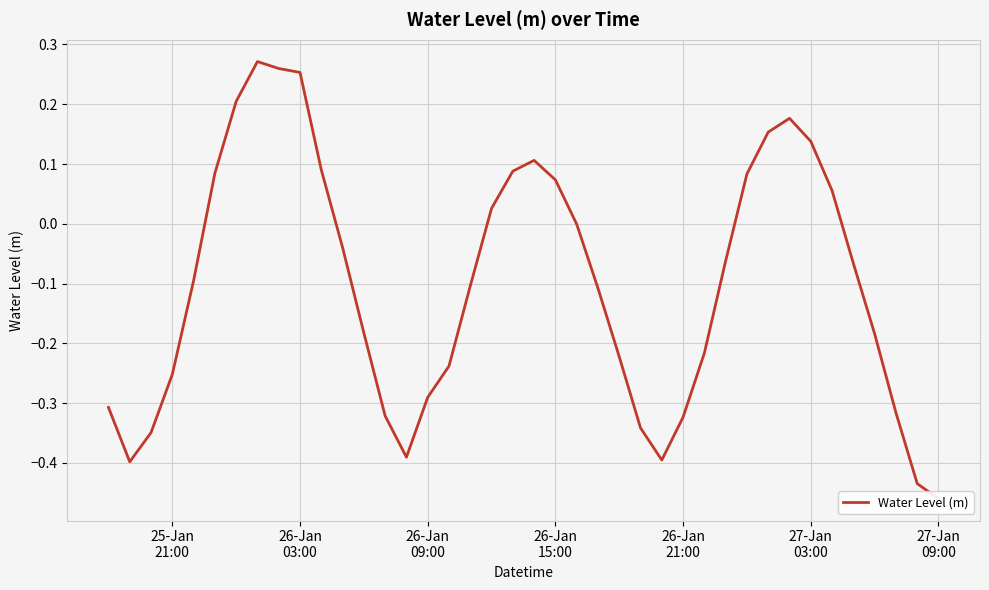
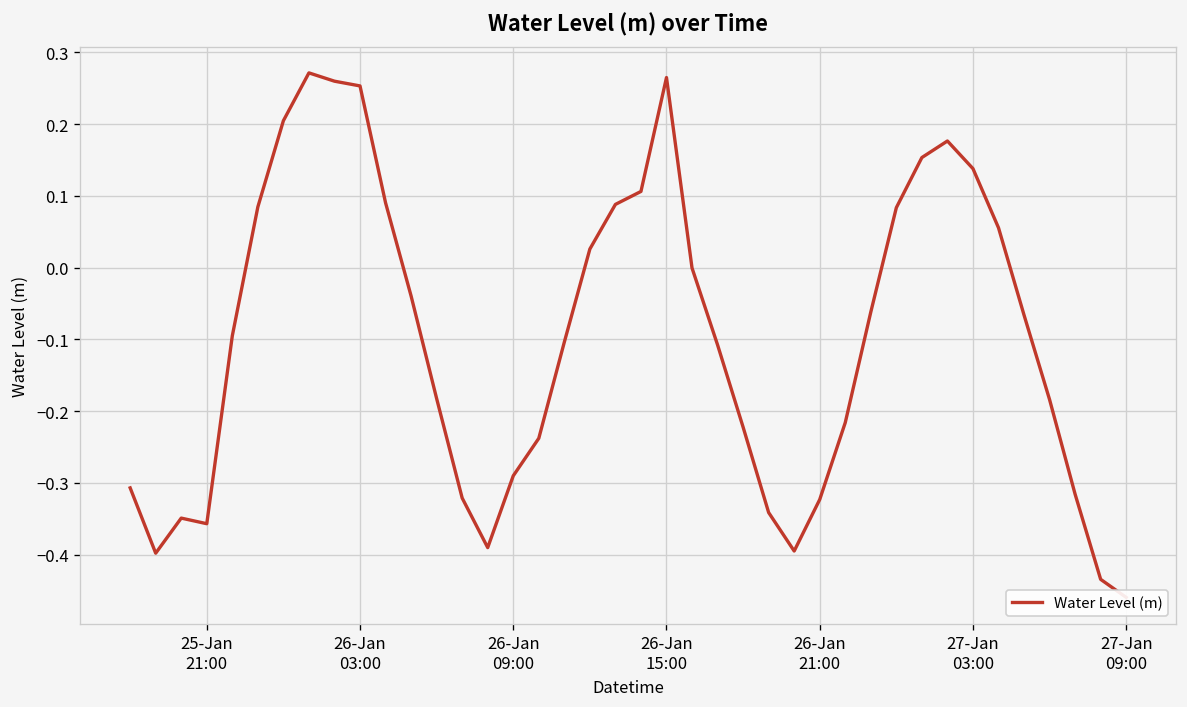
25-Jan 21:00: -0.25 -> -0.36
26-Jan 15:00: 0.07 -> 0.26
